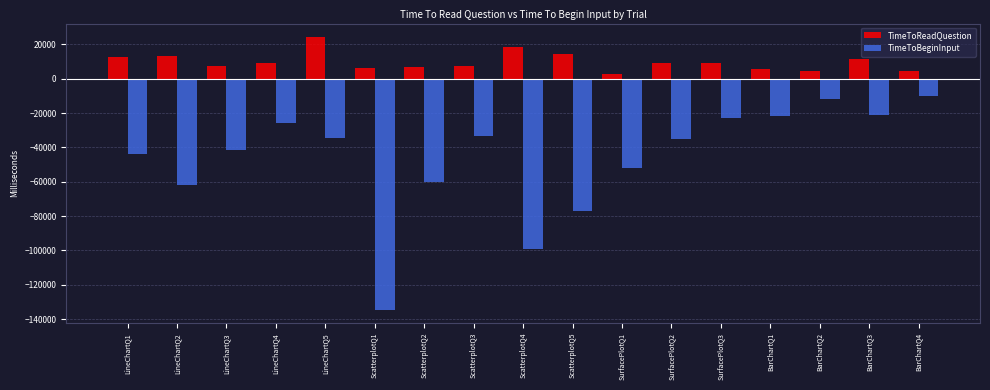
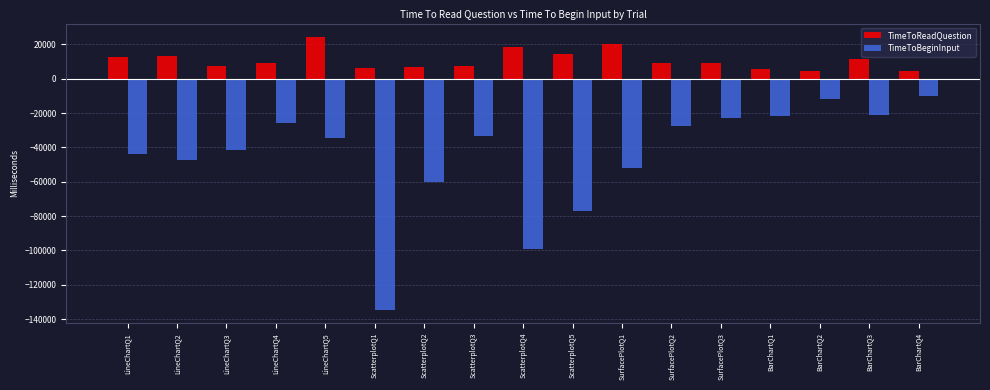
TimeToBeginInput, LineChartQ2: -62000 -> -47000
TimeToReadQuestion, SurfacePlotQ1: 3000 -> 20000
TimeToBeginInput, SurfacePlotQ2: -35000 -> -27000
